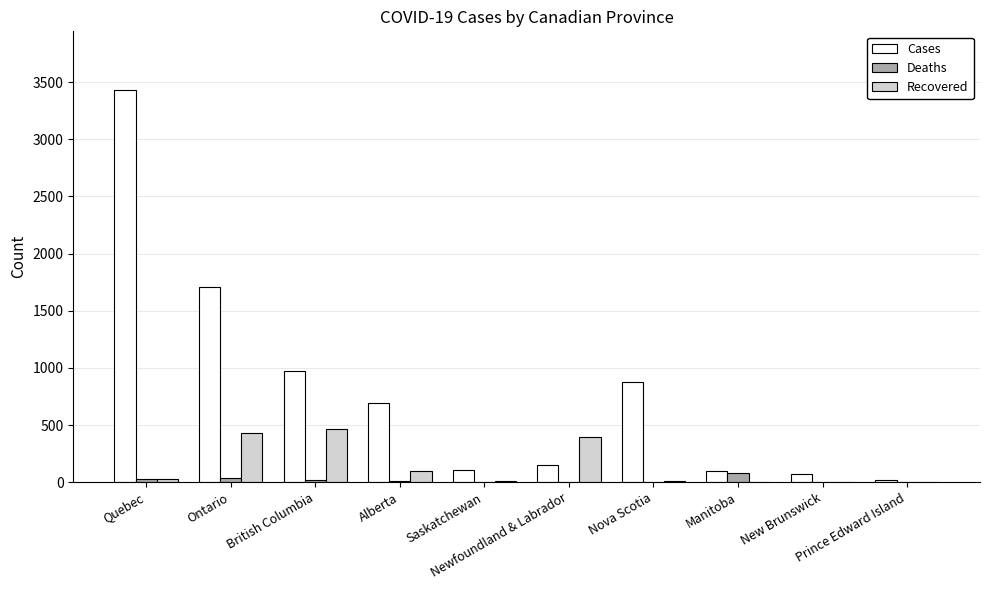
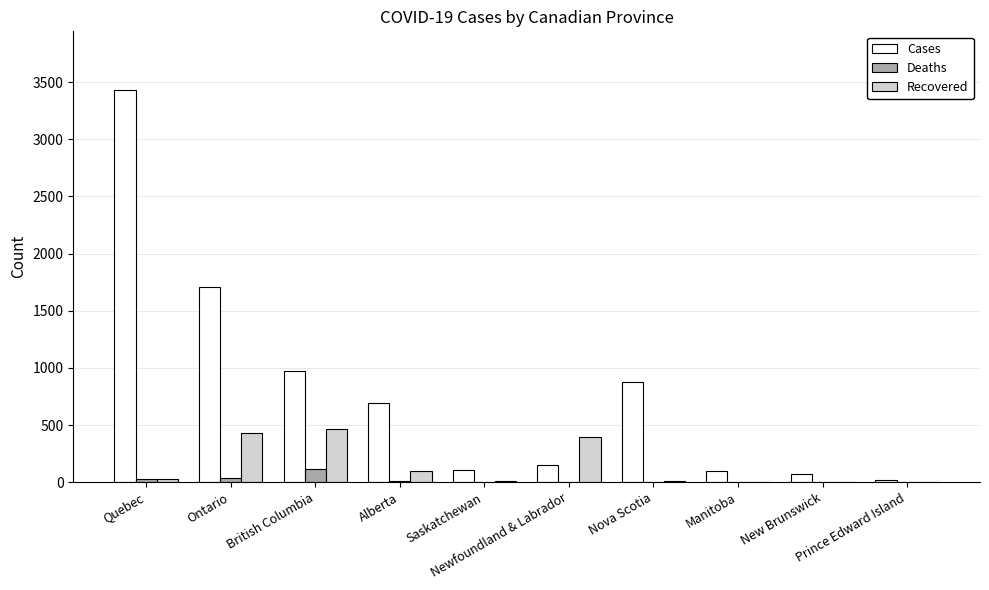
Deaths, British Columbia: 20 -> 110
Deaths, Manitoba: 80 -> 0
